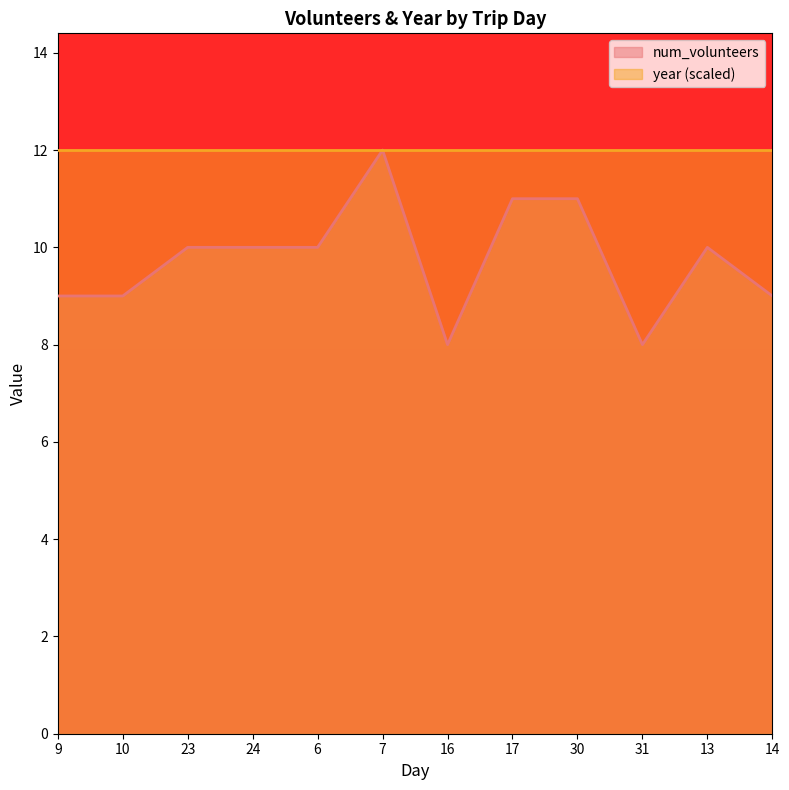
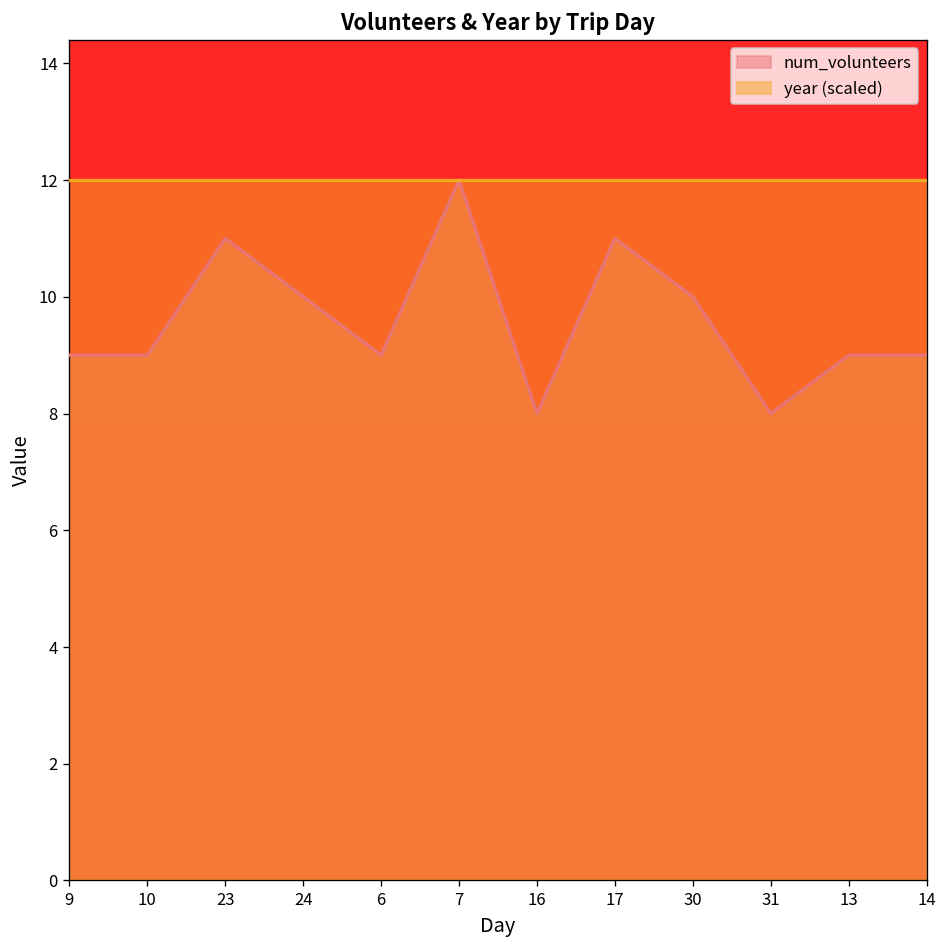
num_volunteers, 23: 10 -> 11
num_volunteers, 6: 10 -> 9
num_volunteers, 30: 11 -> 10
num_volunteers, 13: 10 -> 9
